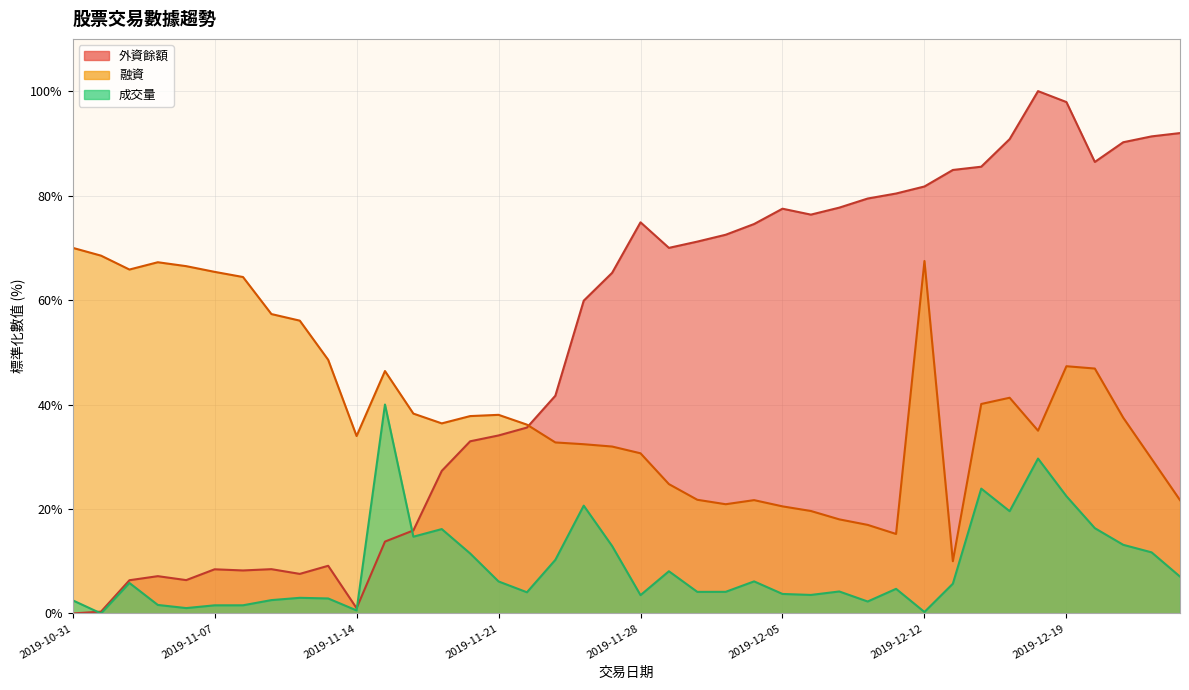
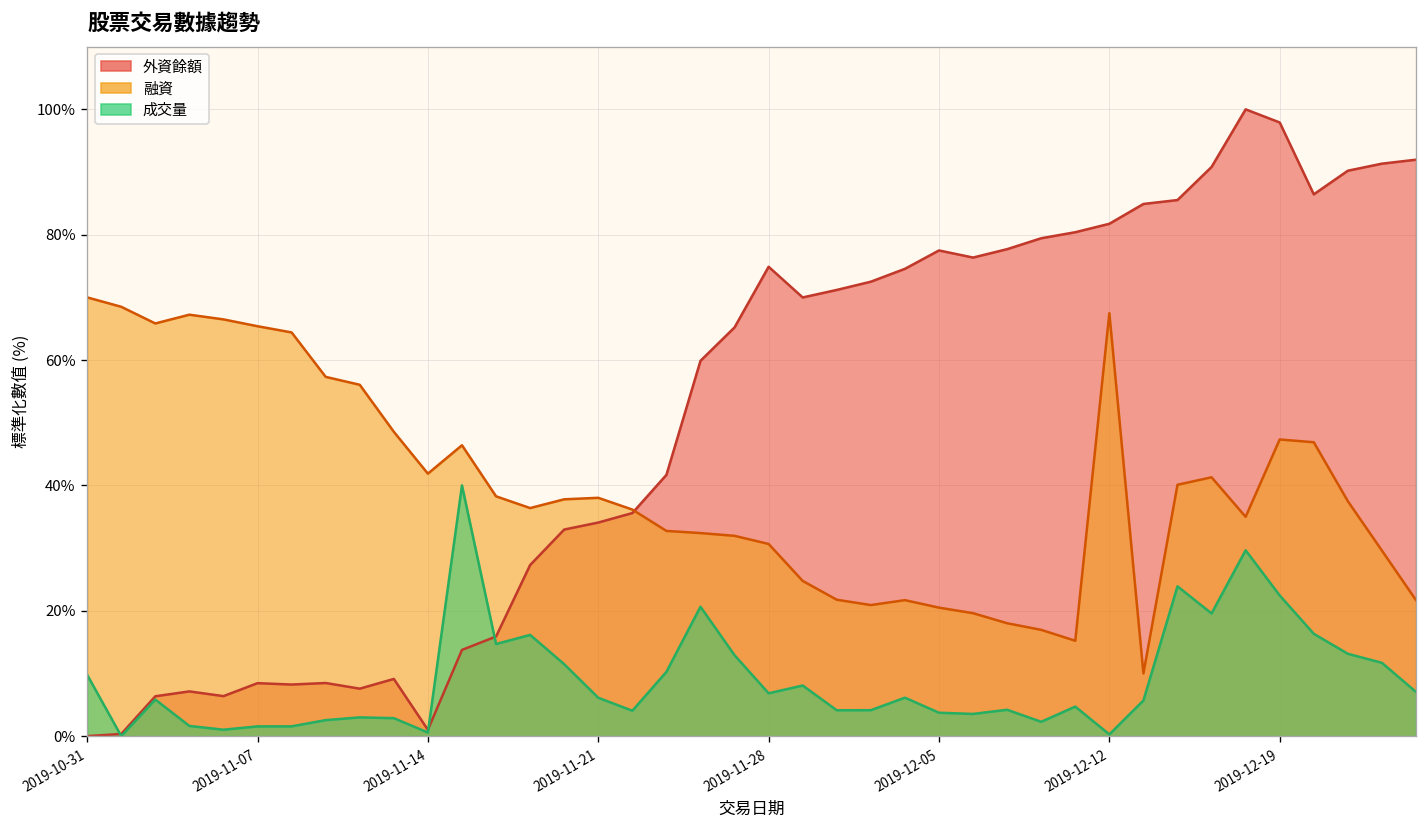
成交量, 2019-10-31: 3% -> 10%
融資, 2019-11-14: 34% -> 42%
成交量, 2019-11-28: 3% -> 7%
